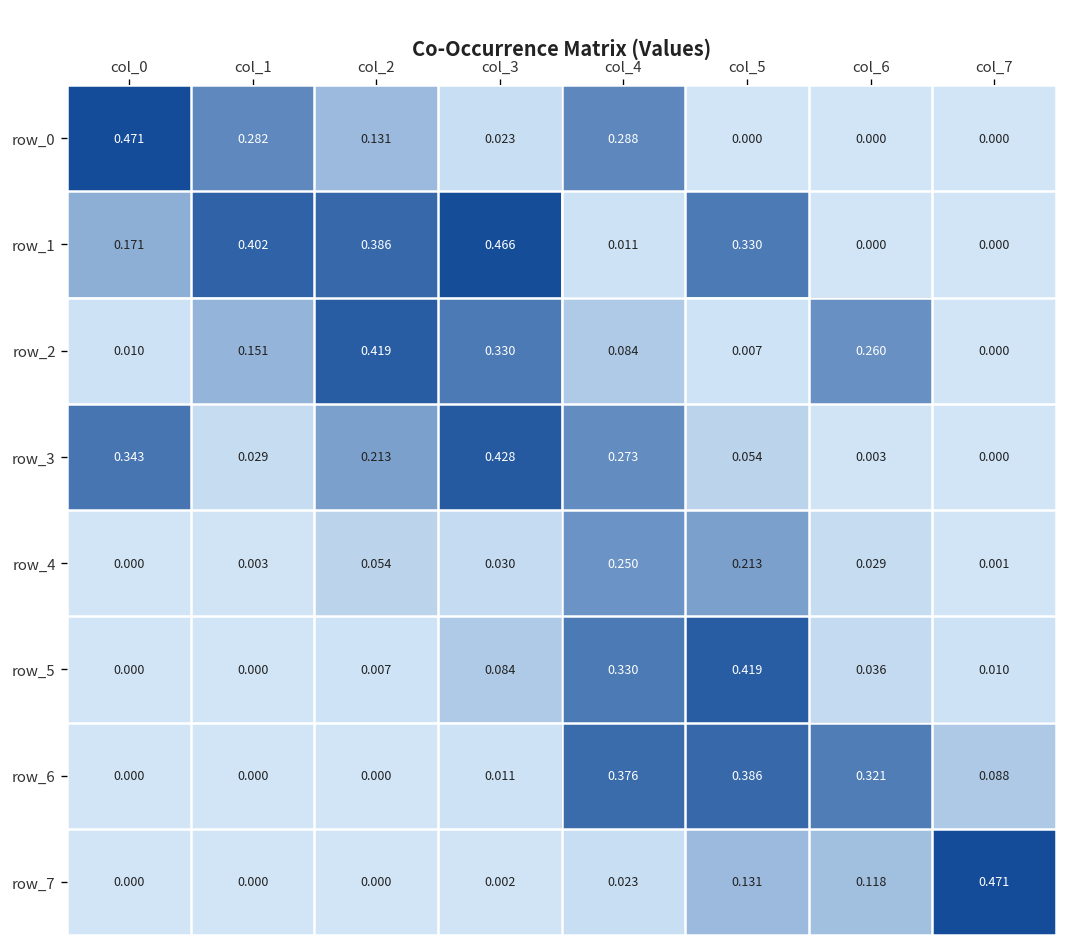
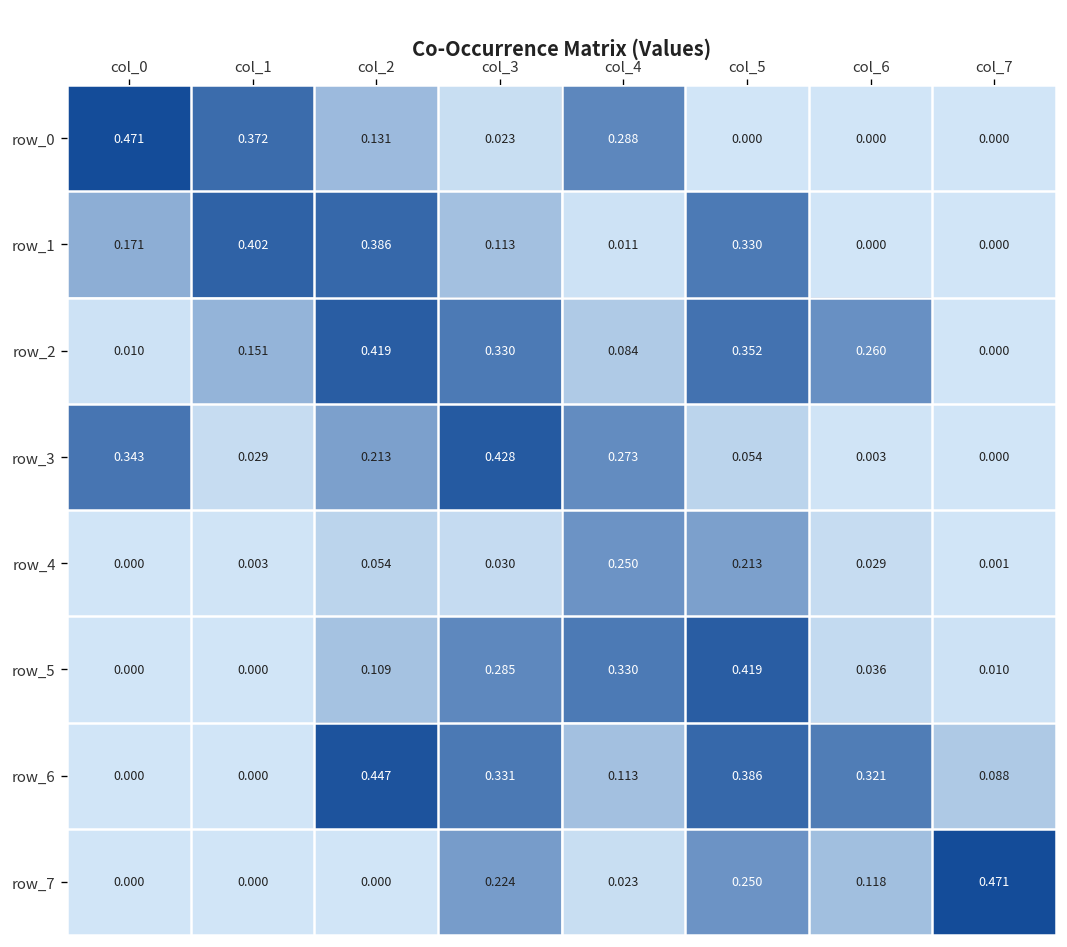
row_0, col_1: 0.282 -> 0.372
row_1, col_3: 0.466 -> 0.113
row_2, col_5: 0.007 -> 0.352
row_5, col_2: 0.007 -> 0.109
row_5, col_3: 0.084 -> 0.285
row_6, col_2: 0.000 -> 0.447
row_6, col_3: 0.011 -> 0.331
row_6, col_4: 0.376 -> 0.113
row_7, col_3: 0.002 -> 0.224
row_7, col_5: 0.131 -> 0.250
